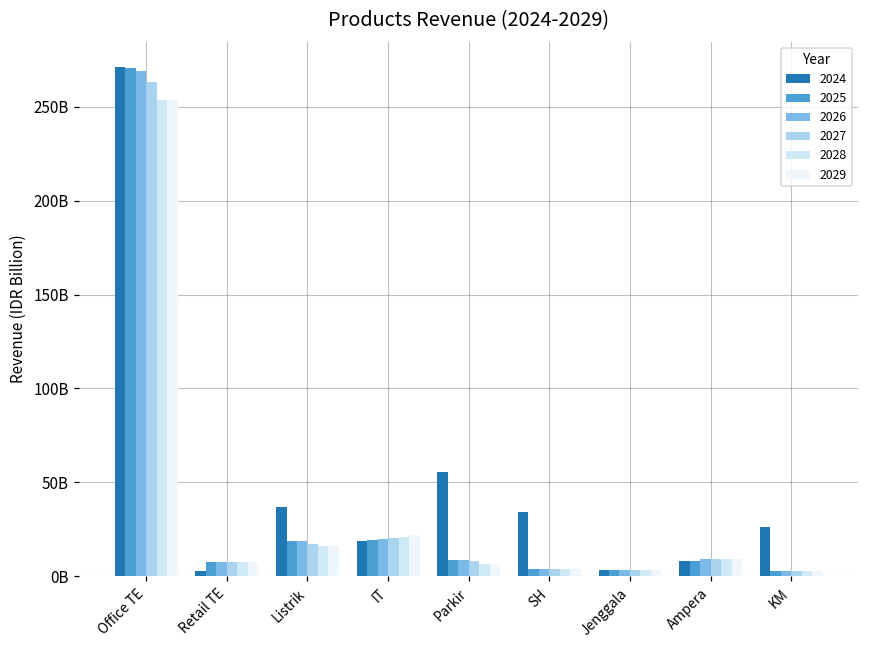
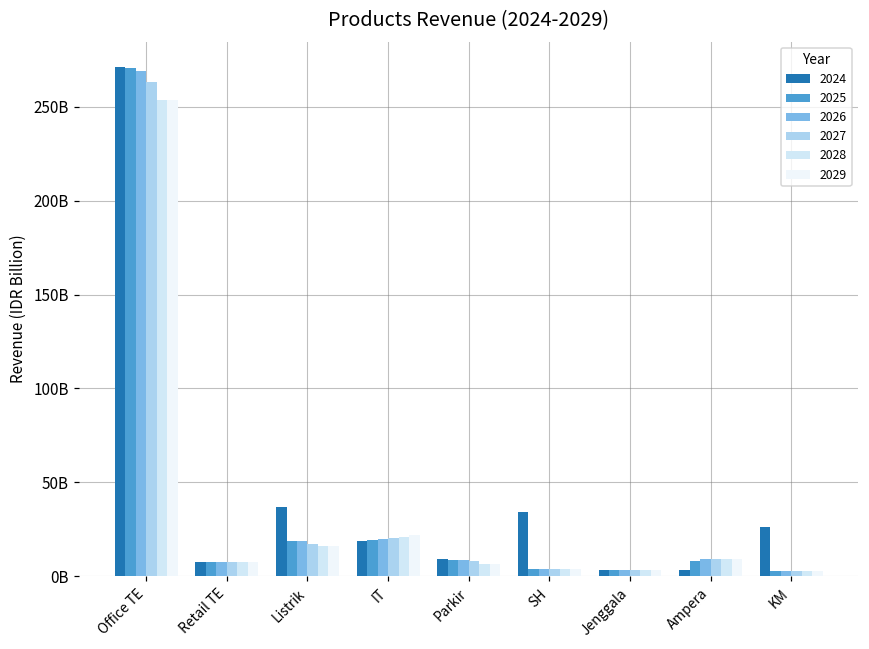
2024, Retail TE: 3000000000 -> 8000000000
2024, Parkir: 55000000000 -> 9000000000
2024, Ampera: 8000000000 -> 3000000000
